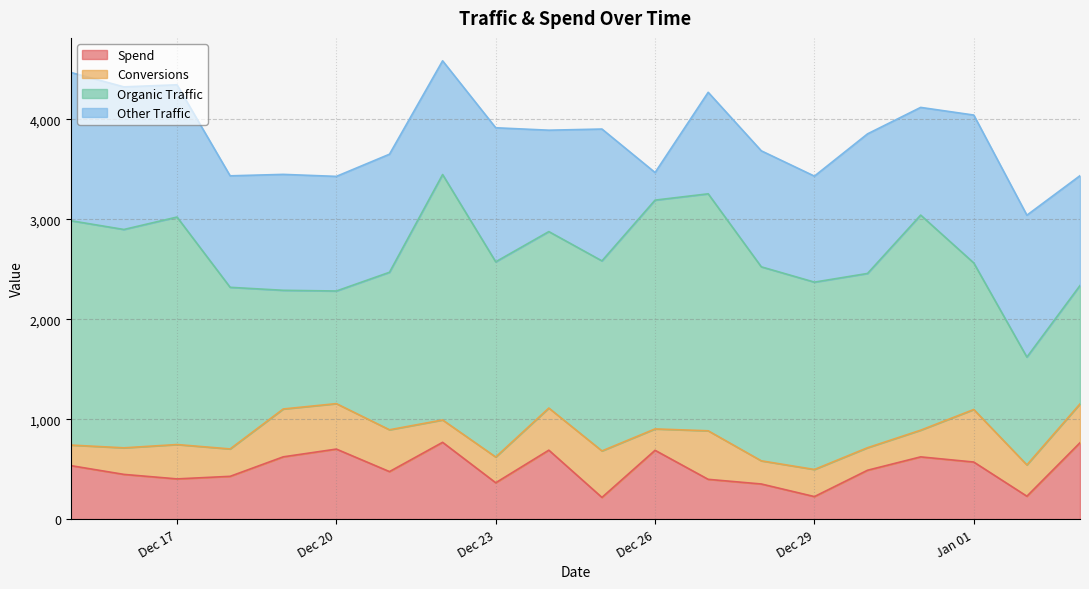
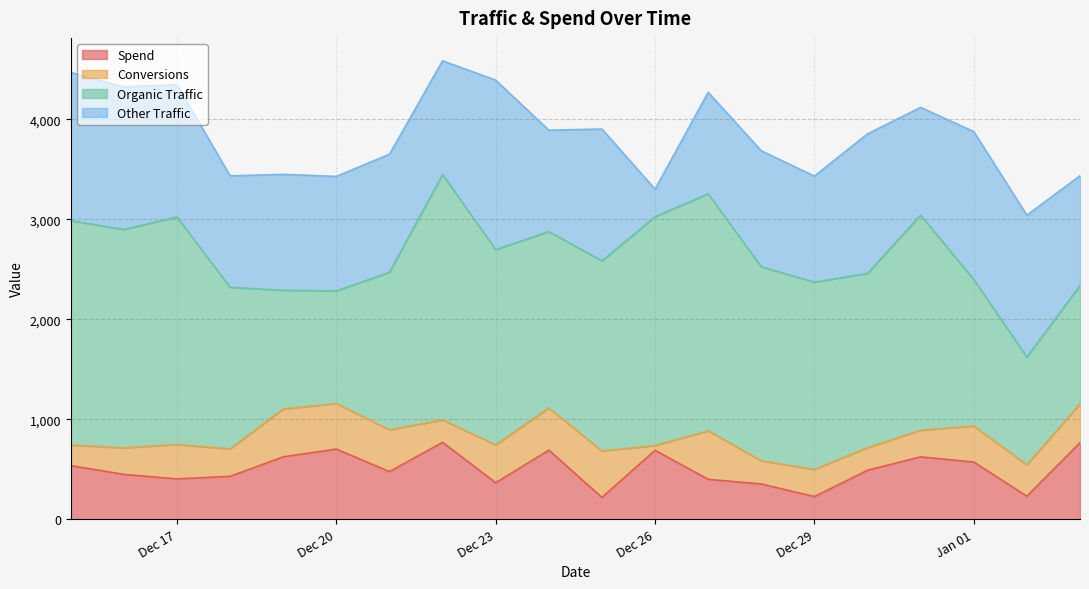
Conversions, Dec 23: 300 -> 400
Other Traffic, Dec 23: 1,300 -> 1,700
Conversions, Dec 26: 200 -> 0
Conversions, Jan 01: 500 -> 400
